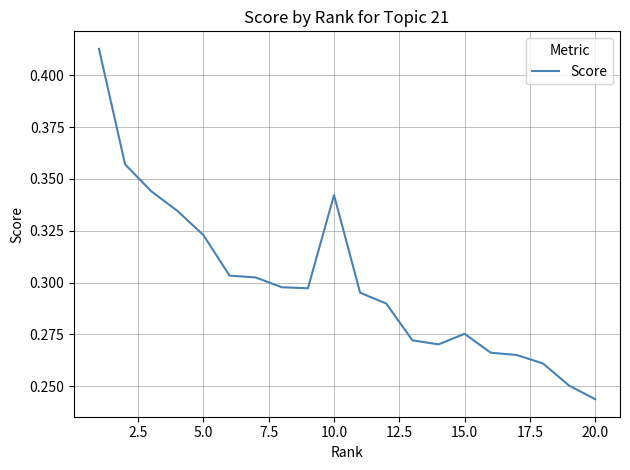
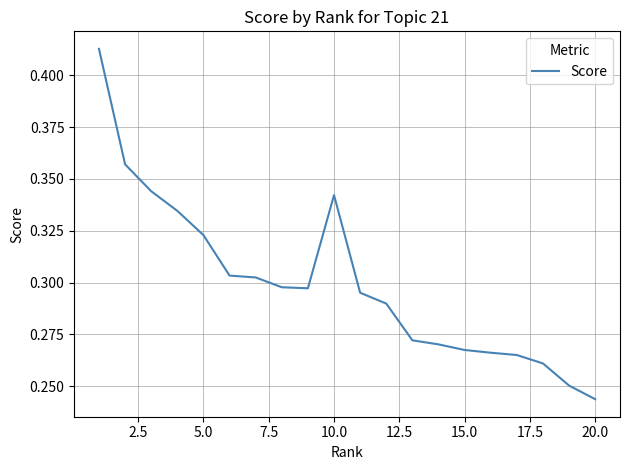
15.0: 0.275 -> 0.267
